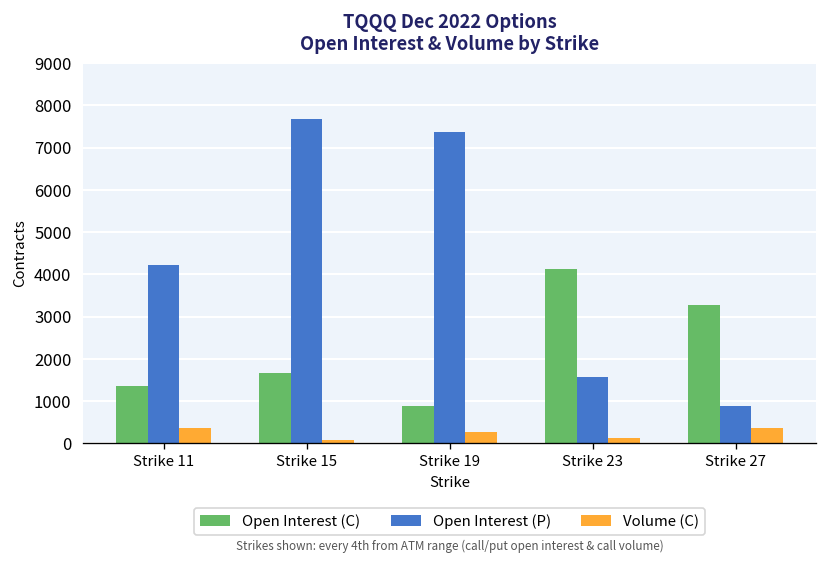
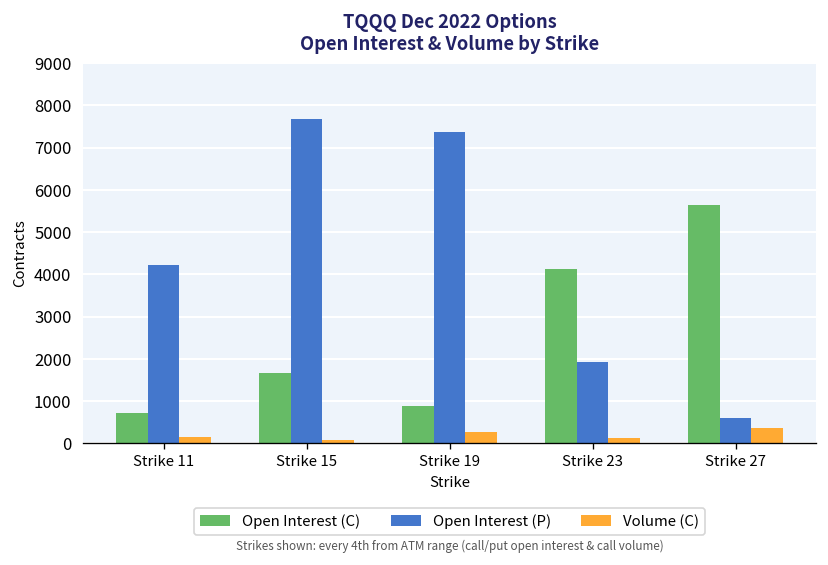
Open Interest (C), Strike 11: 1400 -> 700
Volume (C), Strike 11: 400 -> 100
Open Interest (P), Strike 23: 1600 -> 1900
Open Interest (C), Strike 27: 3300 -> 5600
Open Interest (P), Strike 27: 900 -> 600
